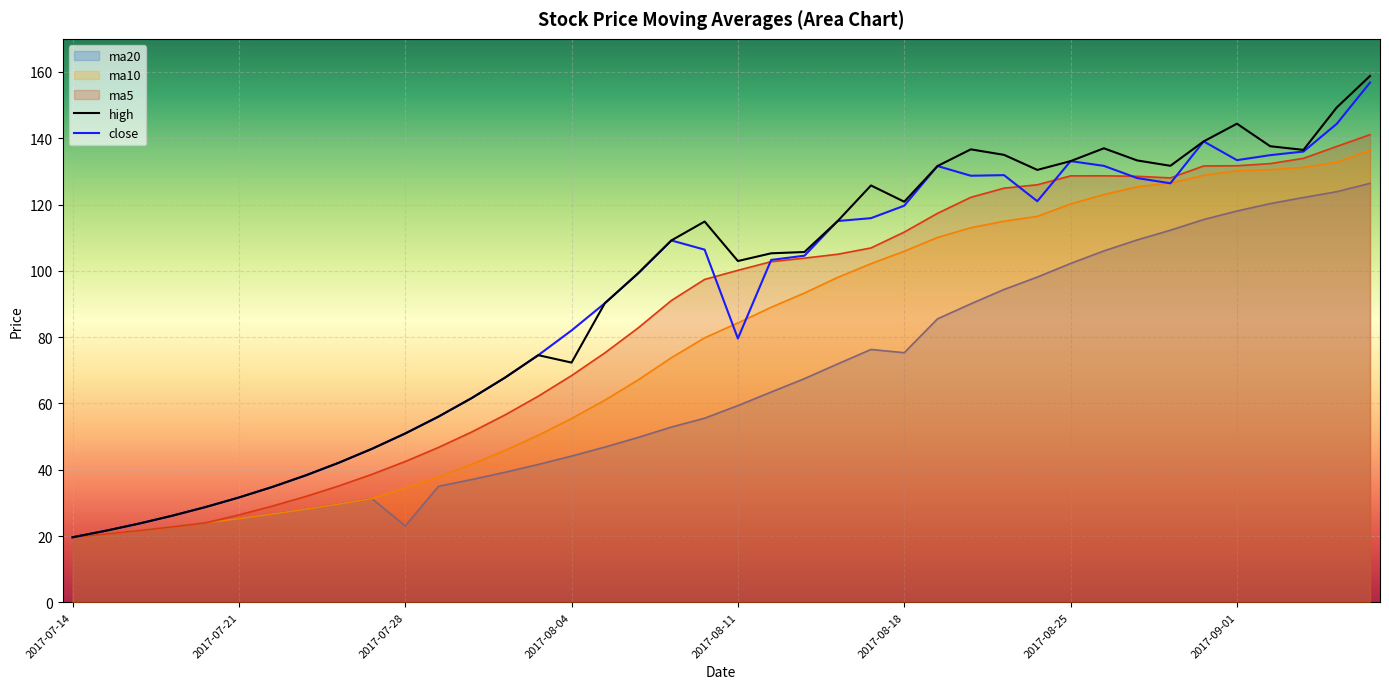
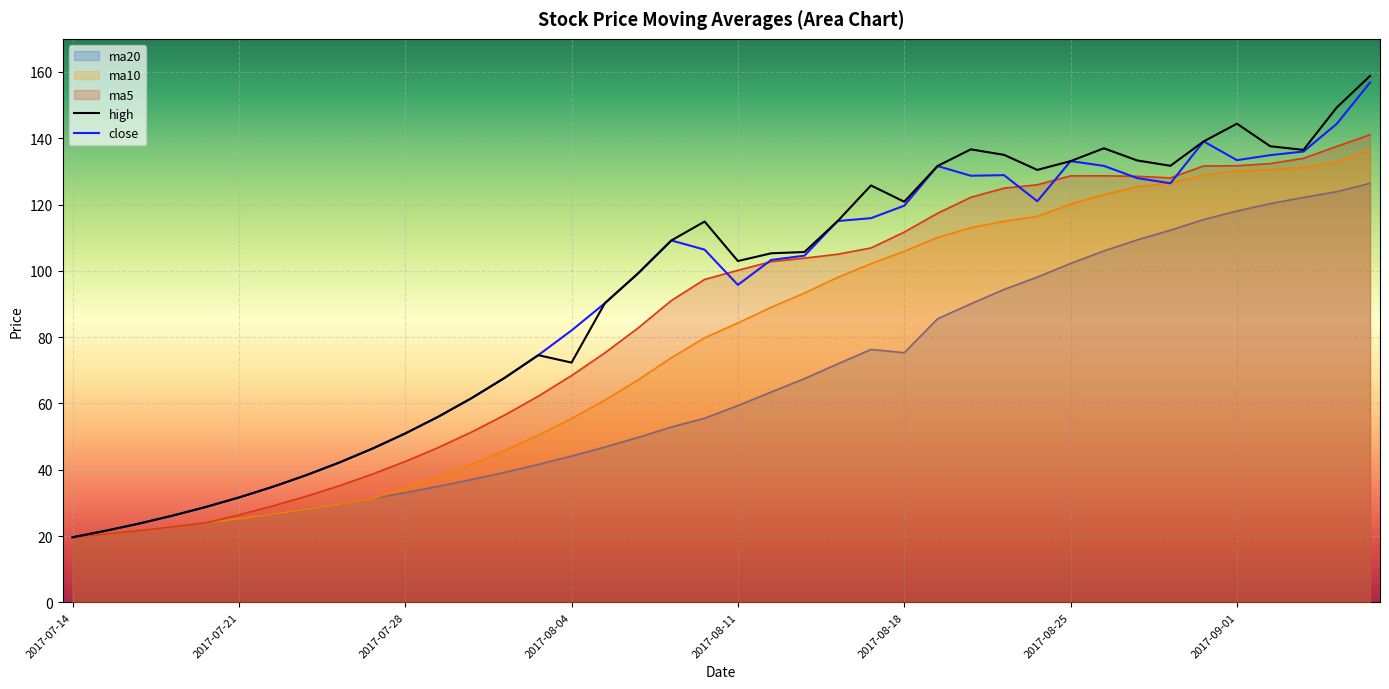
ma20, 2017-07-28: 23 -> 33
close, 2017-08-11: 80 -> 96
